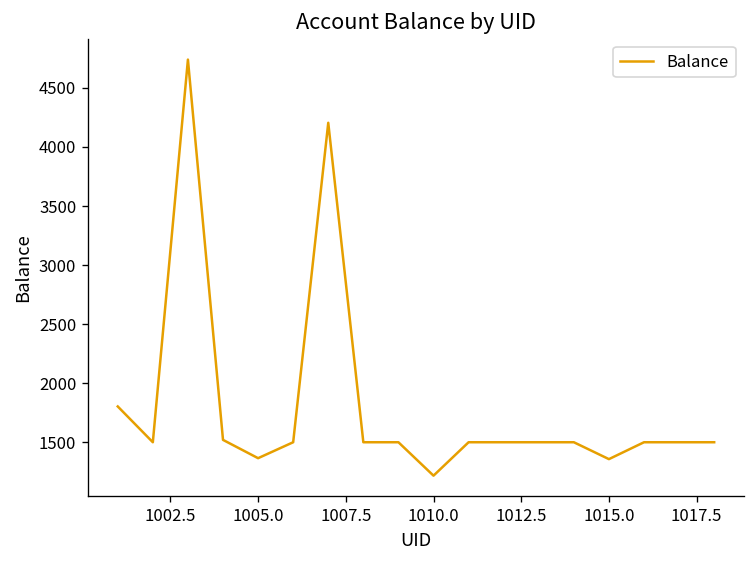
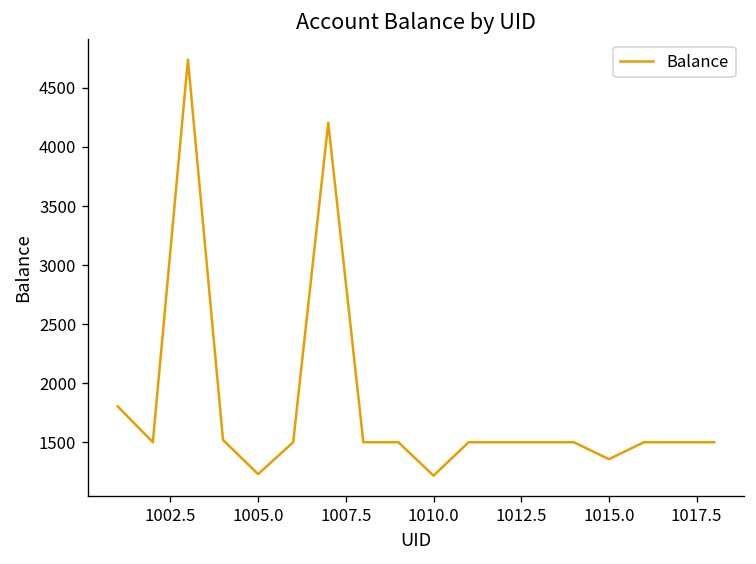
1005.0: 1400 -> 1200
